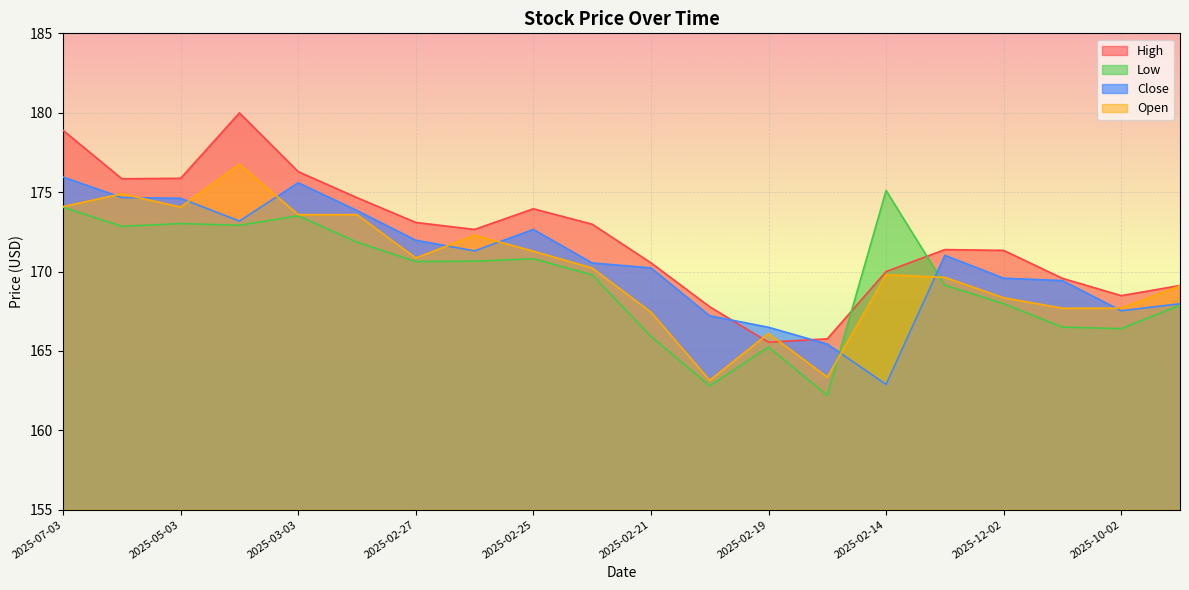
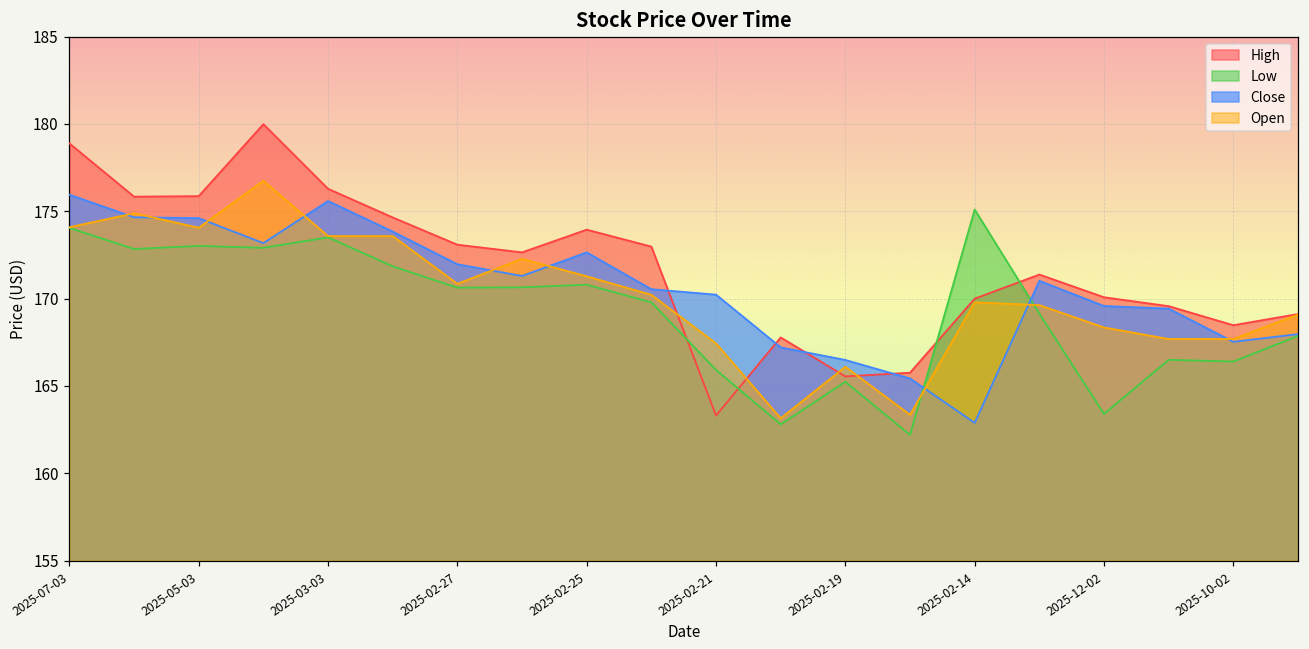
High, 2025-02-21: 170.5 -> 163.3
High, 2025-12-02: 171.3 -> 170.1
Low, 2025-12-02: 168.0 -> 163.4
